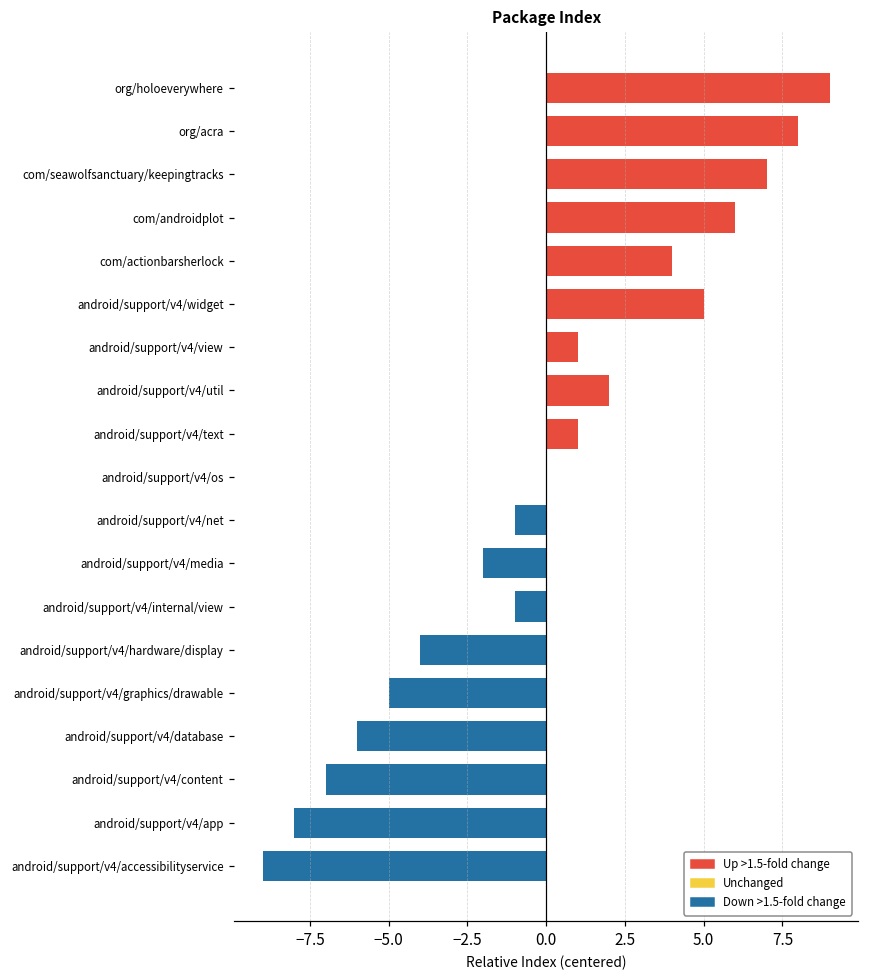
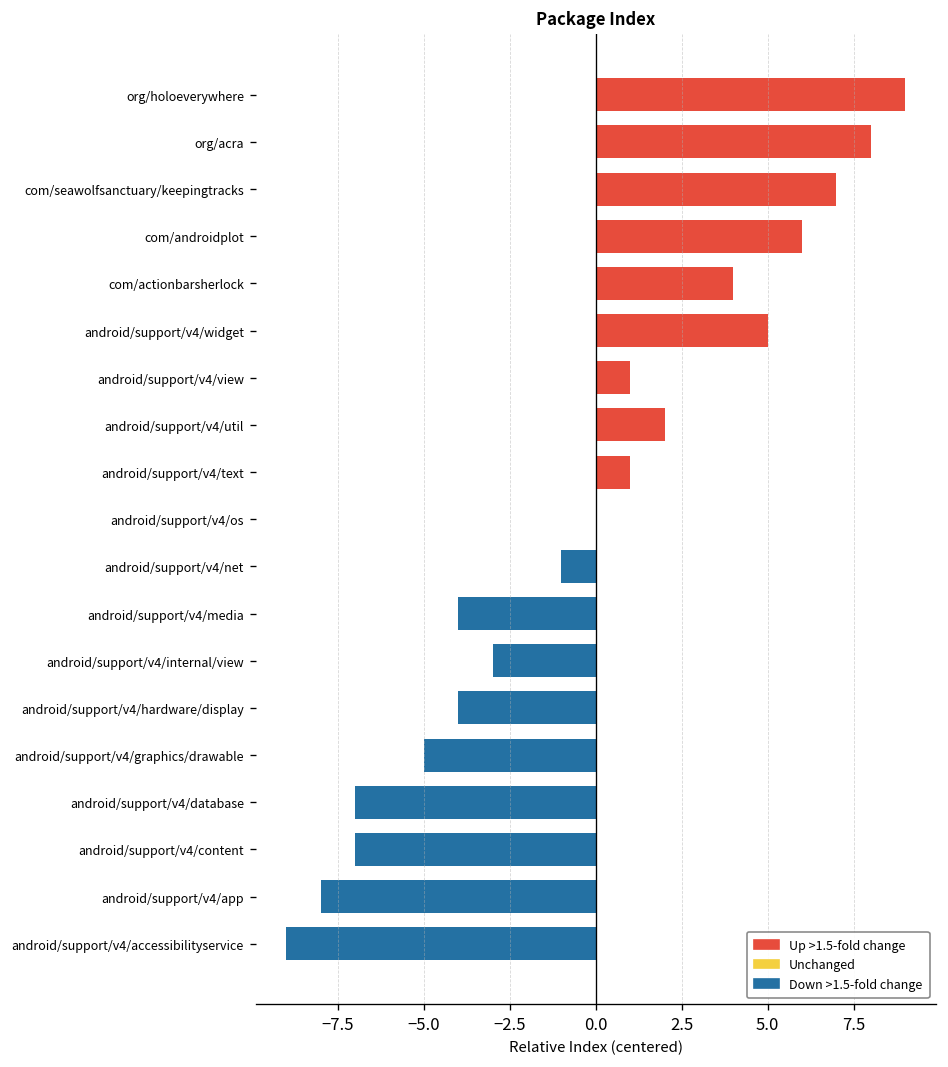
android/support/v4/media: -2.0 -> -4.0
android/support/v4/internal/view: -1.0 -> -3.0
android/support/v4/database: -6.0 -> -7.0
